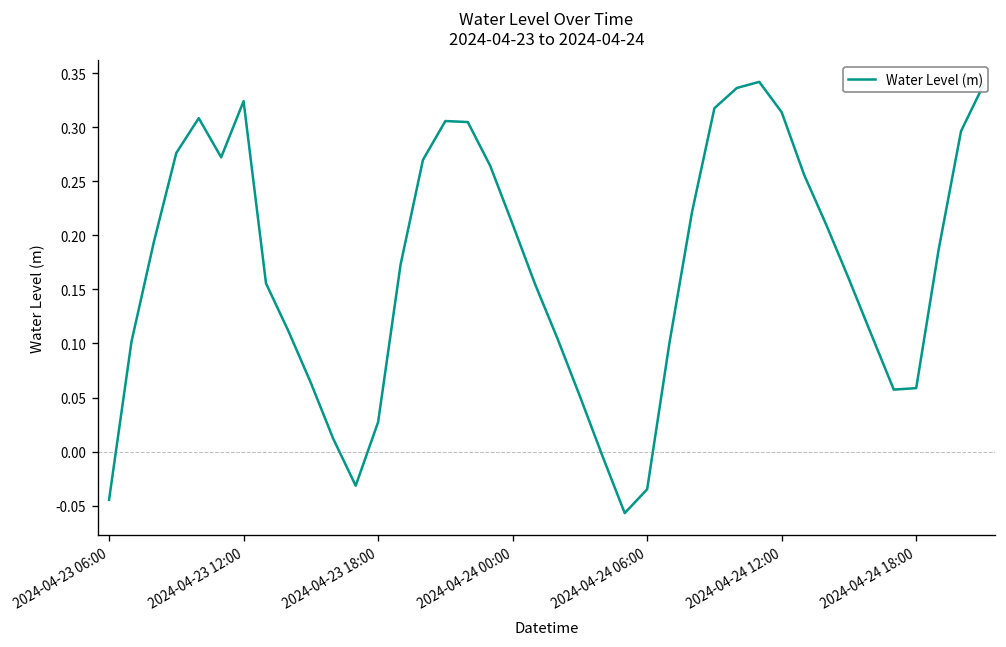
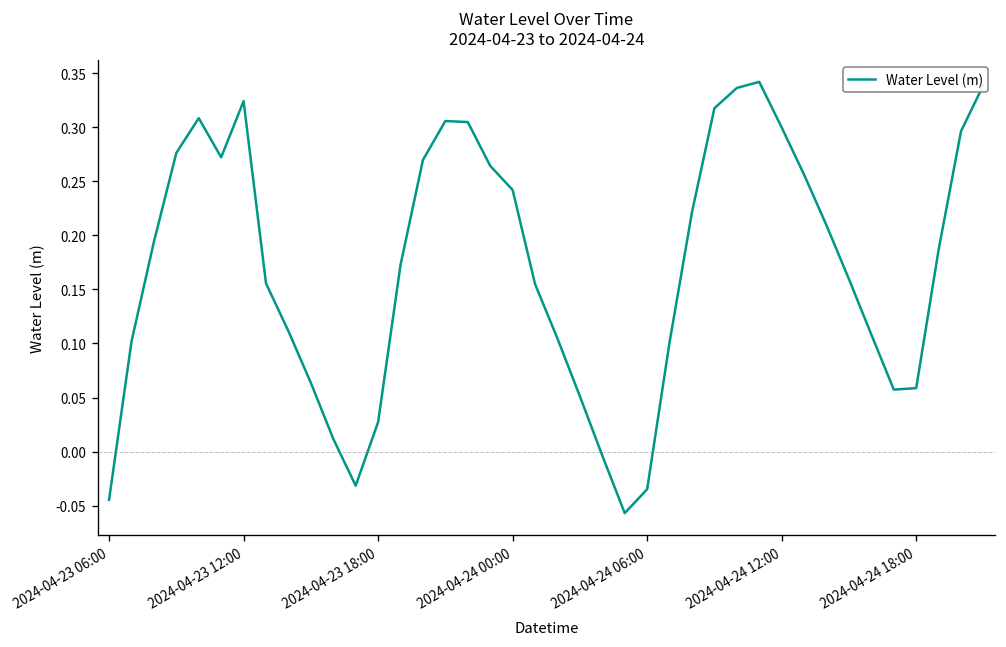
2024-04-24 00:00: 0.21 -> 0.24
2024-04-24 12:00: 0.31 -> 0.30
